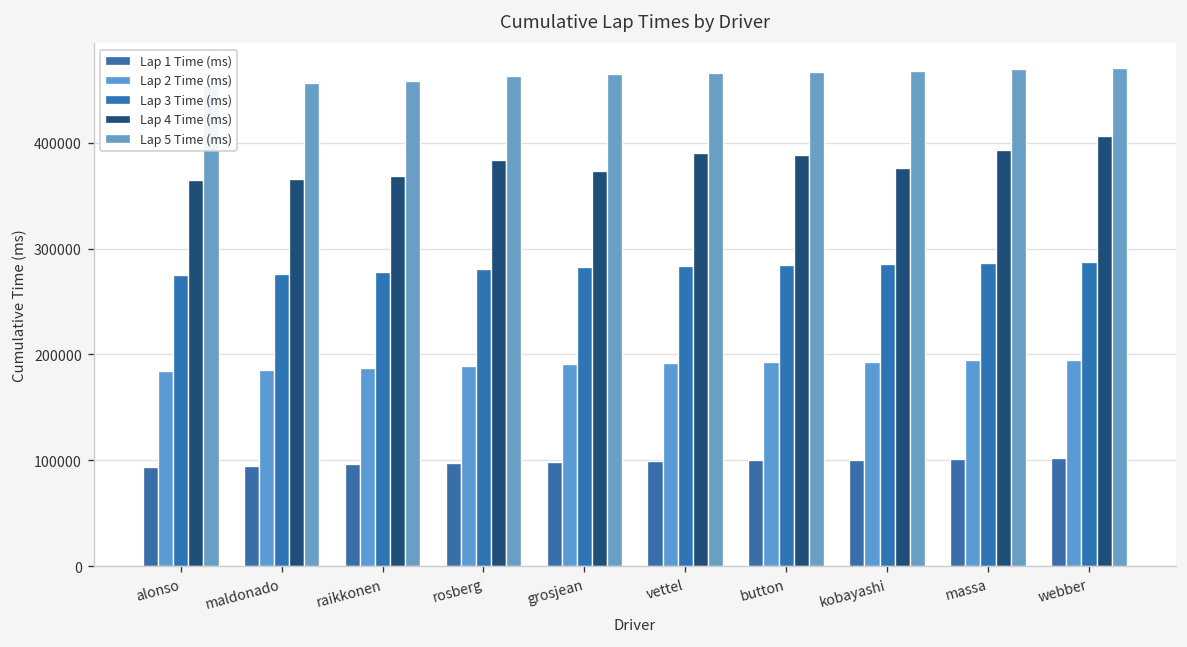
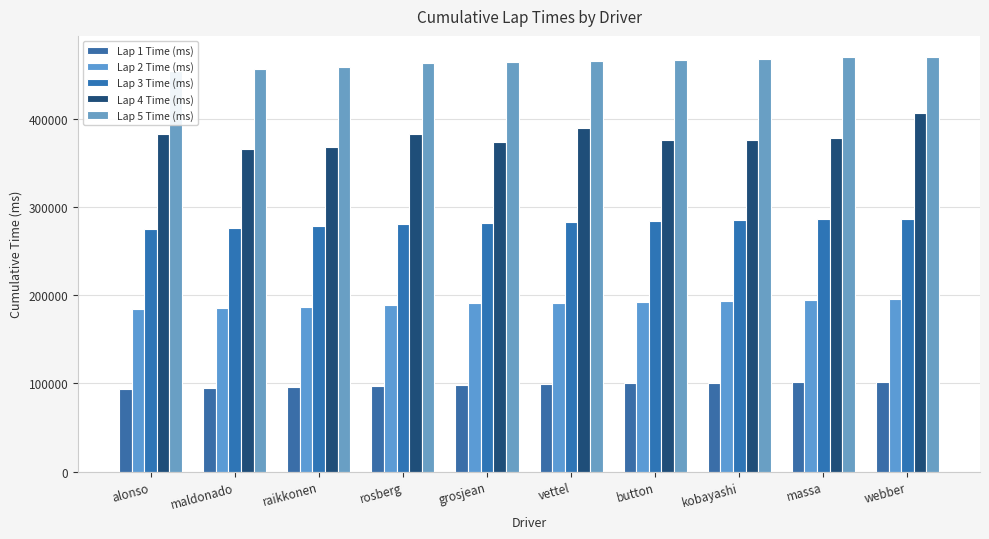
Lap 4 Time (ms), alonso: 360000 -> 380000
Lap 4 Time (ms), button: 390000 -> 380000
Lap 4 Time (ms), massa: 390000 -> 380000
